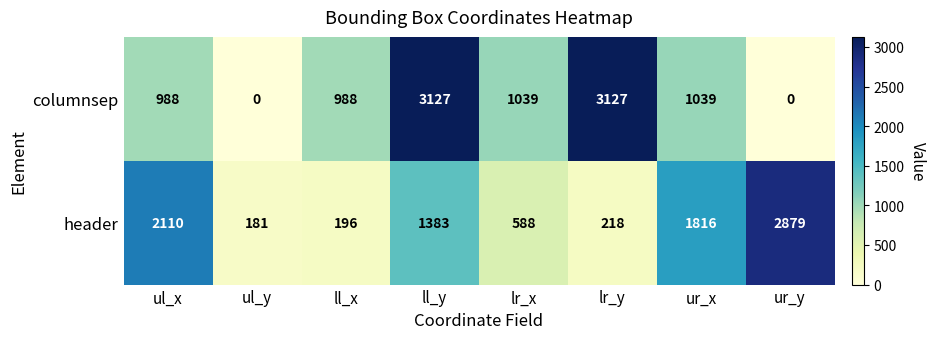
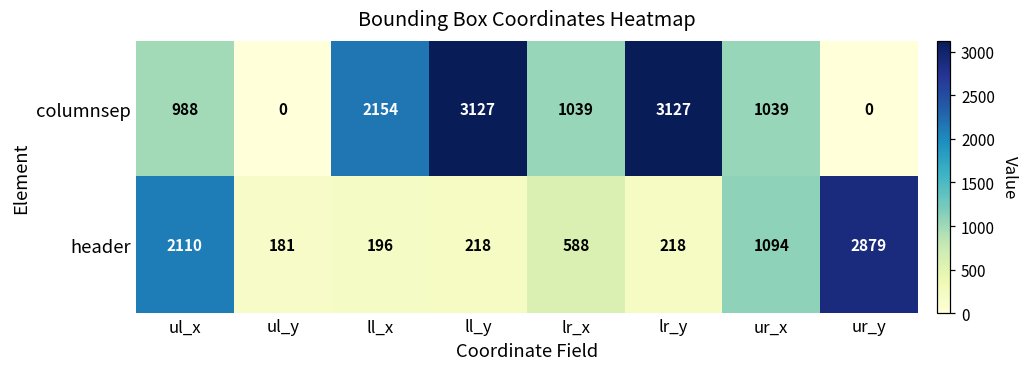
columnsep, ll_x: 988 -> 2154
header, ll_y: 1383 -> 218
header, ur_x: 1816 -> 1094
